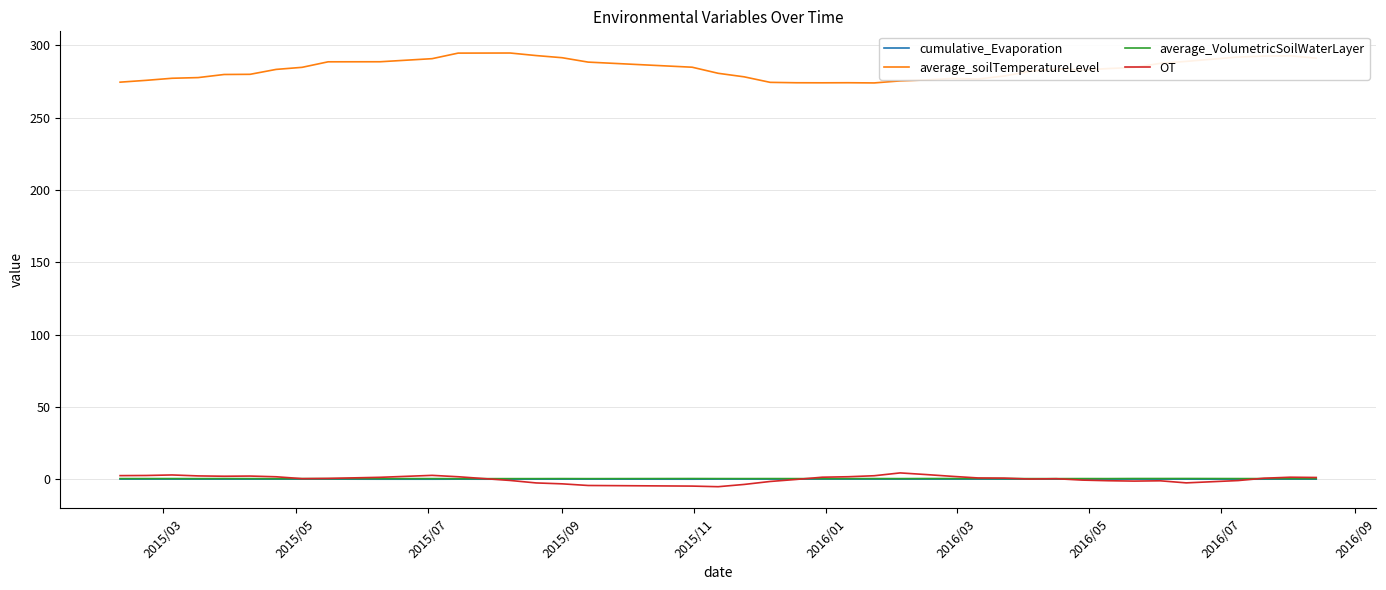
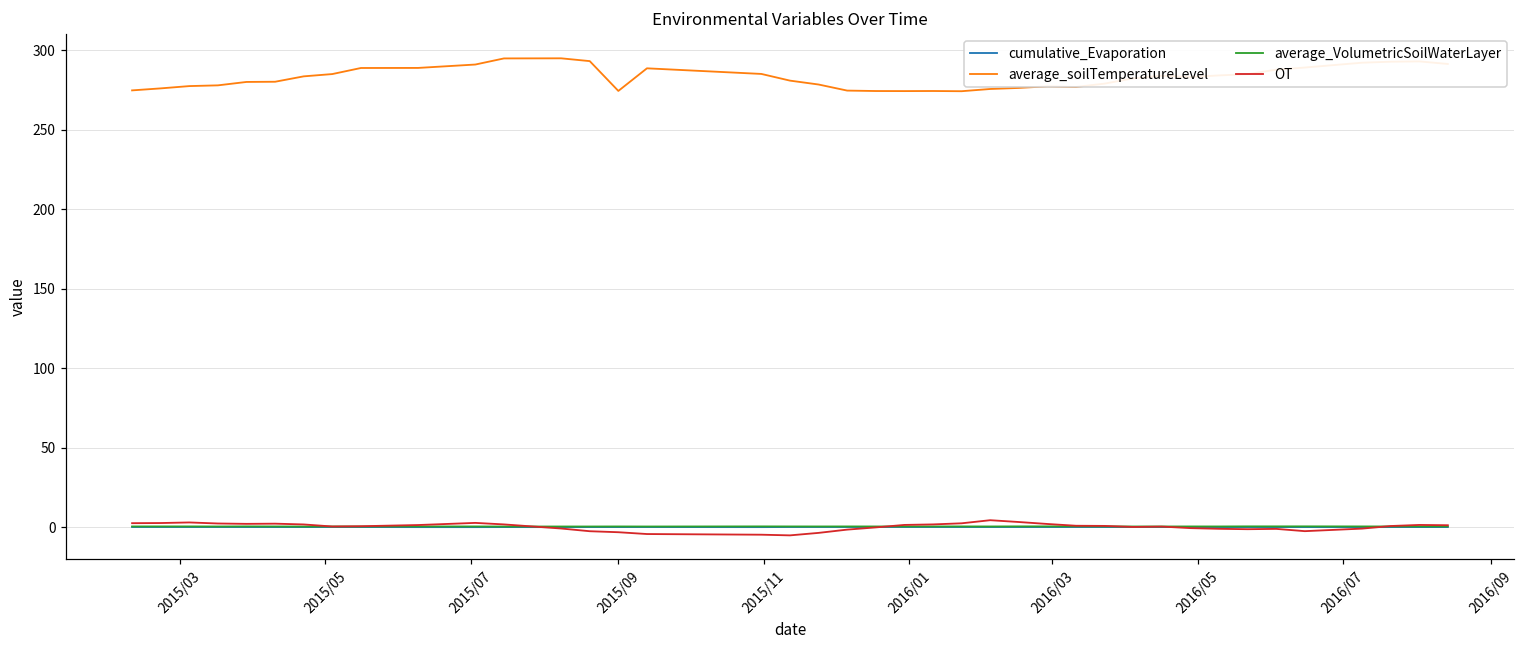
average_soilTemperatureLevel, 2015/09: 292 -> 274
